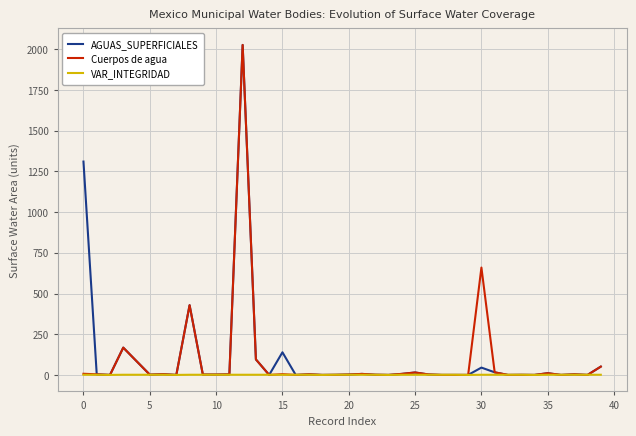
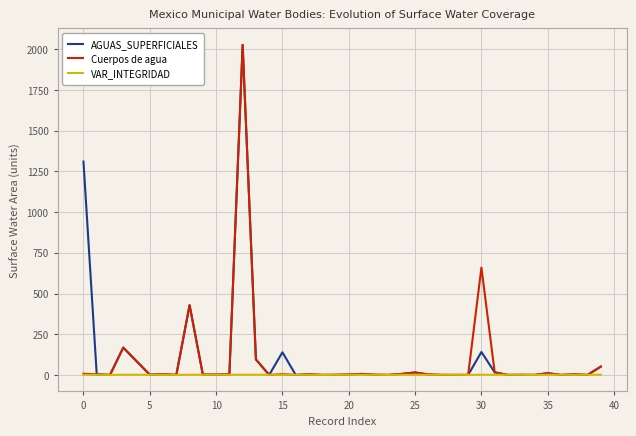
AGUAS_SUPERFICIALES, 30: 40 -> 140
